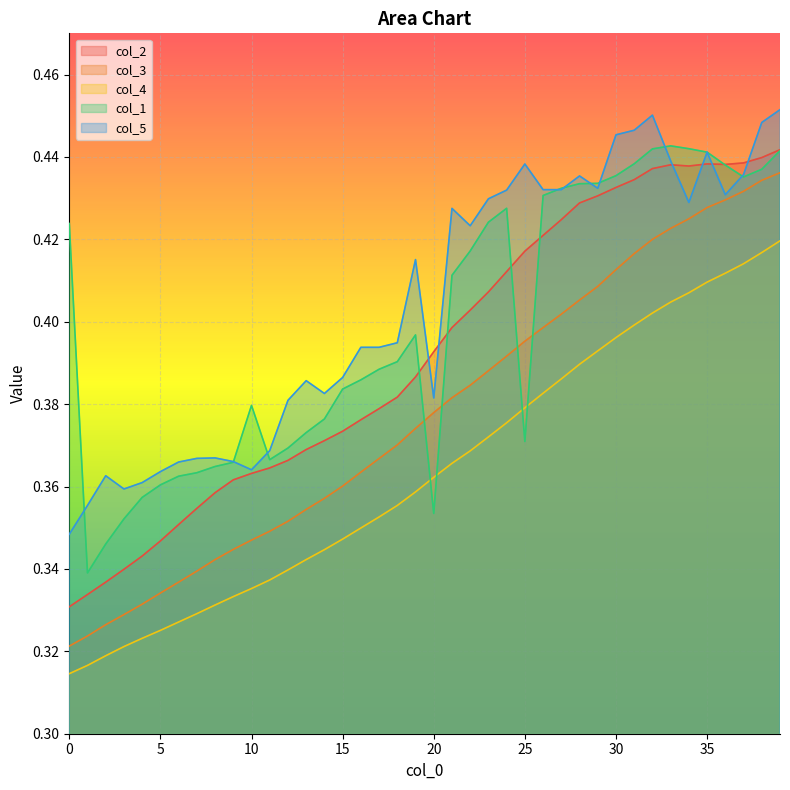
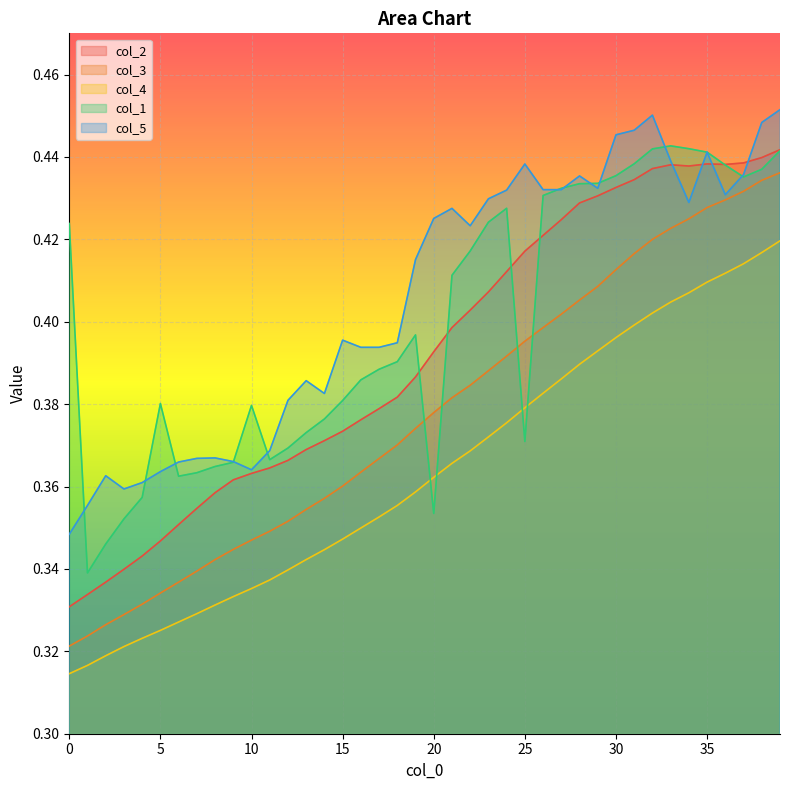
col_1, 5: 0.360 -> 0.380
col_1, 15: 0.384 -> 0.381
col_5, 15: 0.386 -> 0.396
col_5, 20: 0.382 -> 0.425
